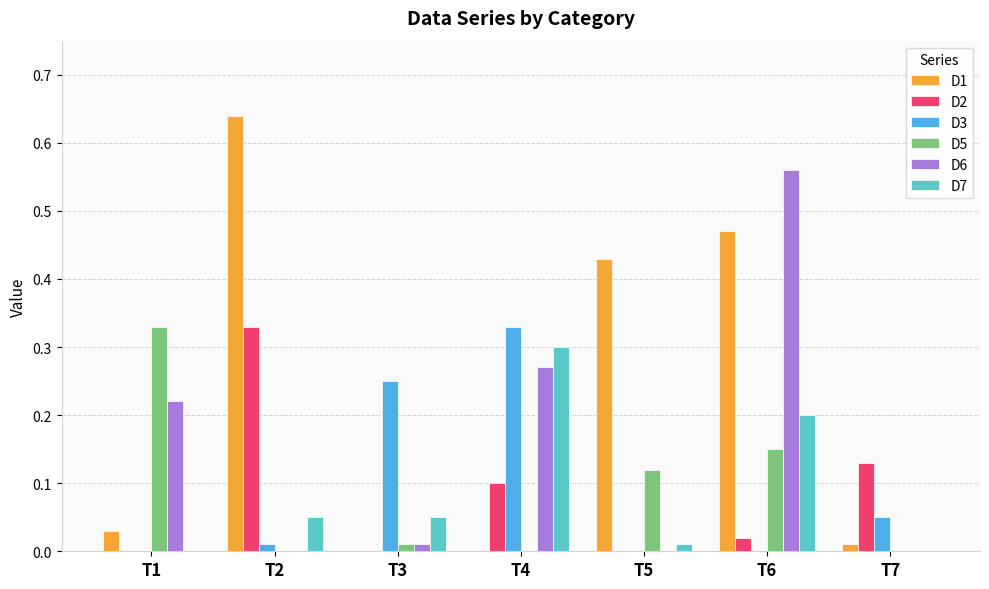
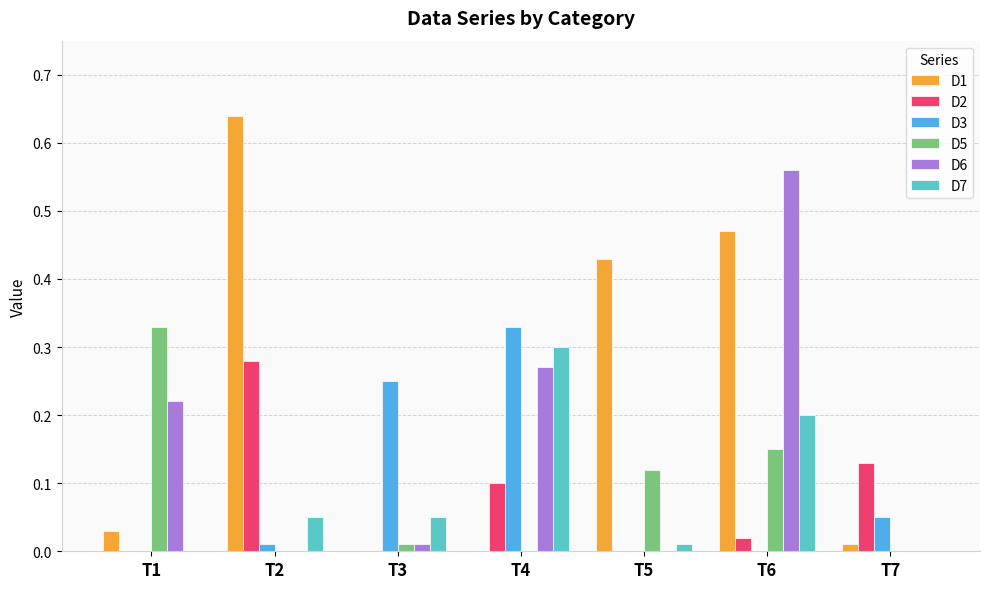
D2, T2: 0.33 -> 0.28
